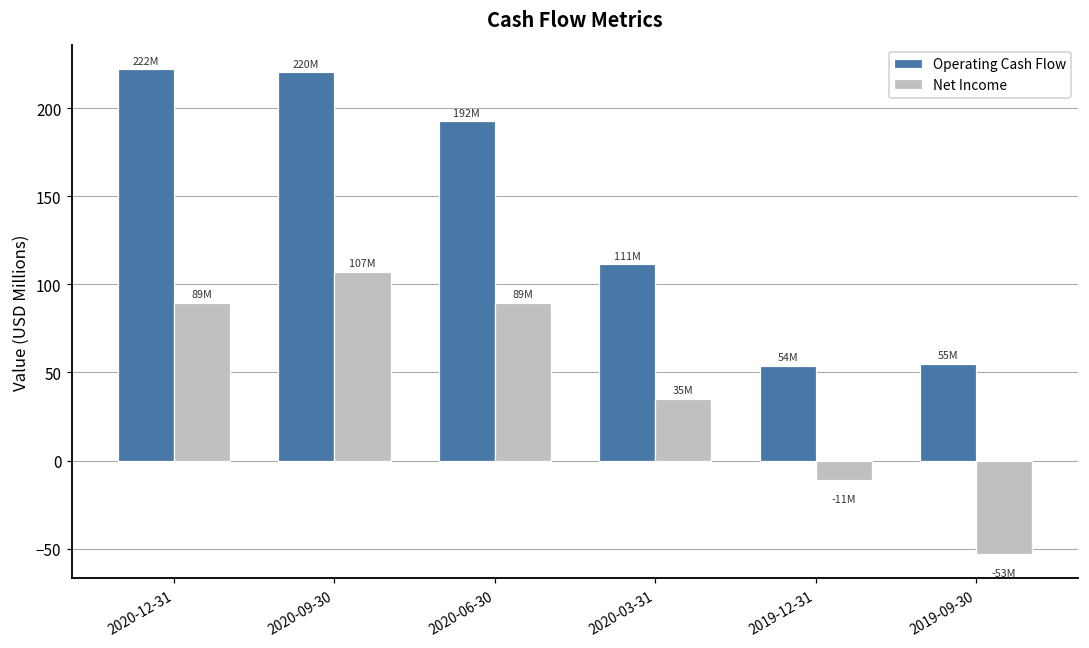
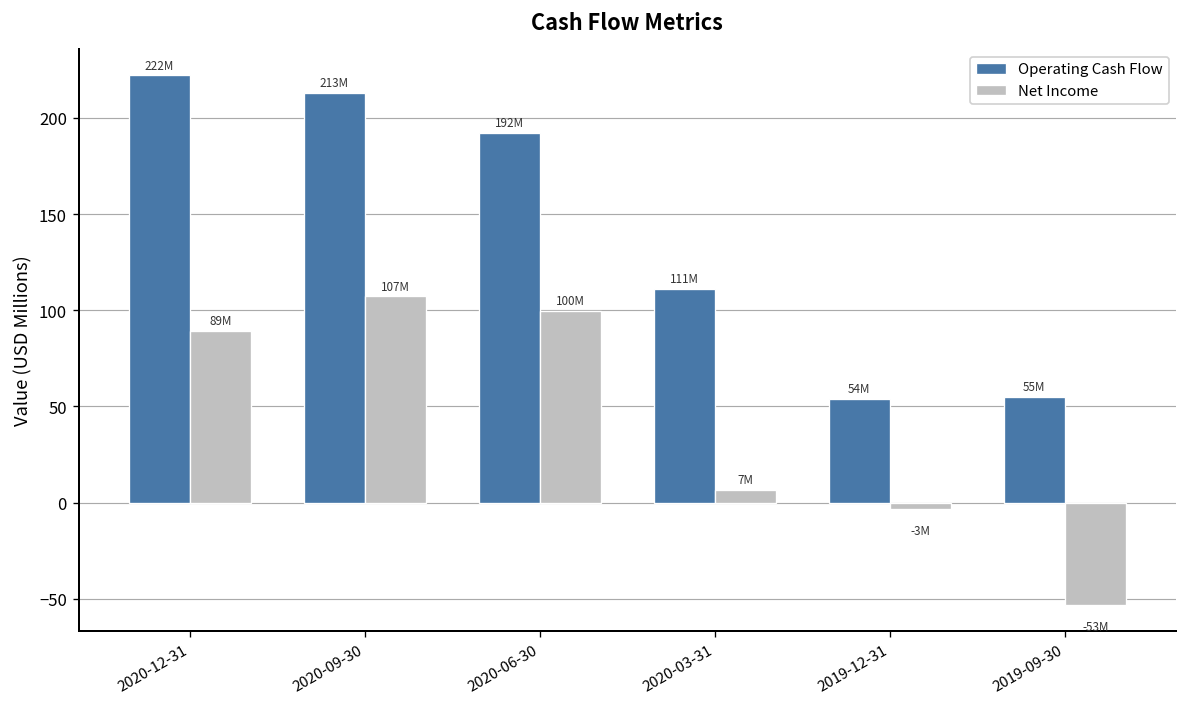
Operating Cash Flow, 2020-09-30: 220M -> 213M
Net Income, 2020-06-30: 89M -> 100M
Net Income, 2020-03-31: 35M -> 7M
Net Income, 2019-12-31: -11M -> -3M
